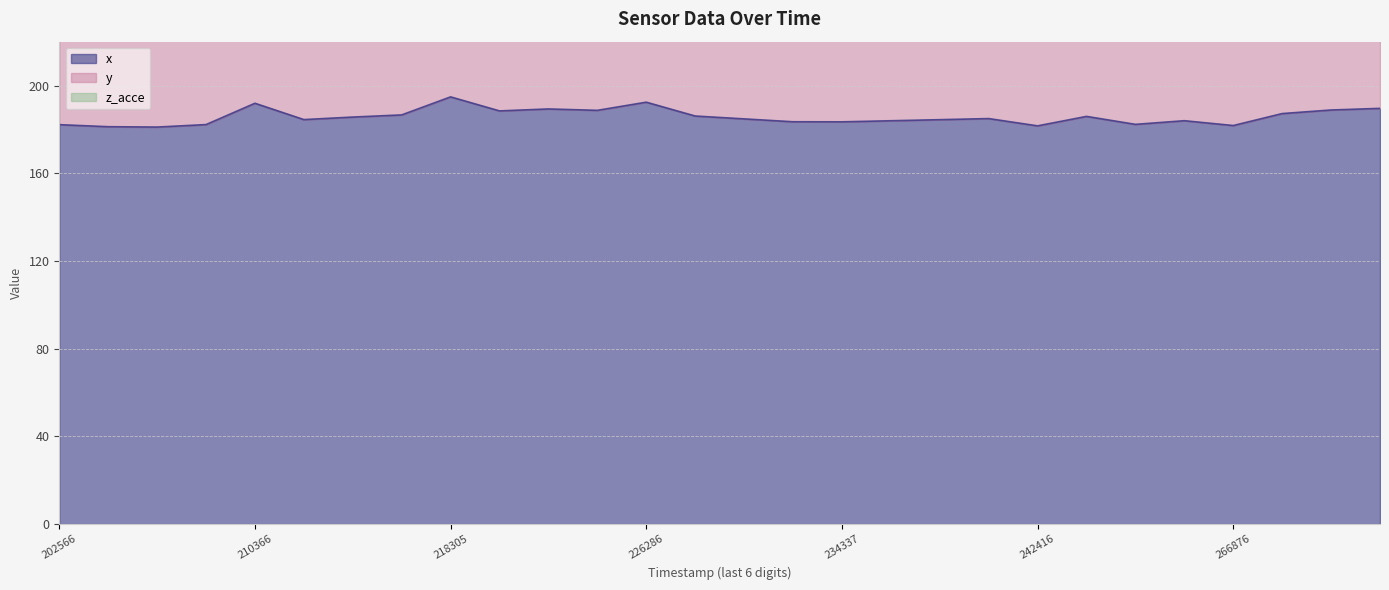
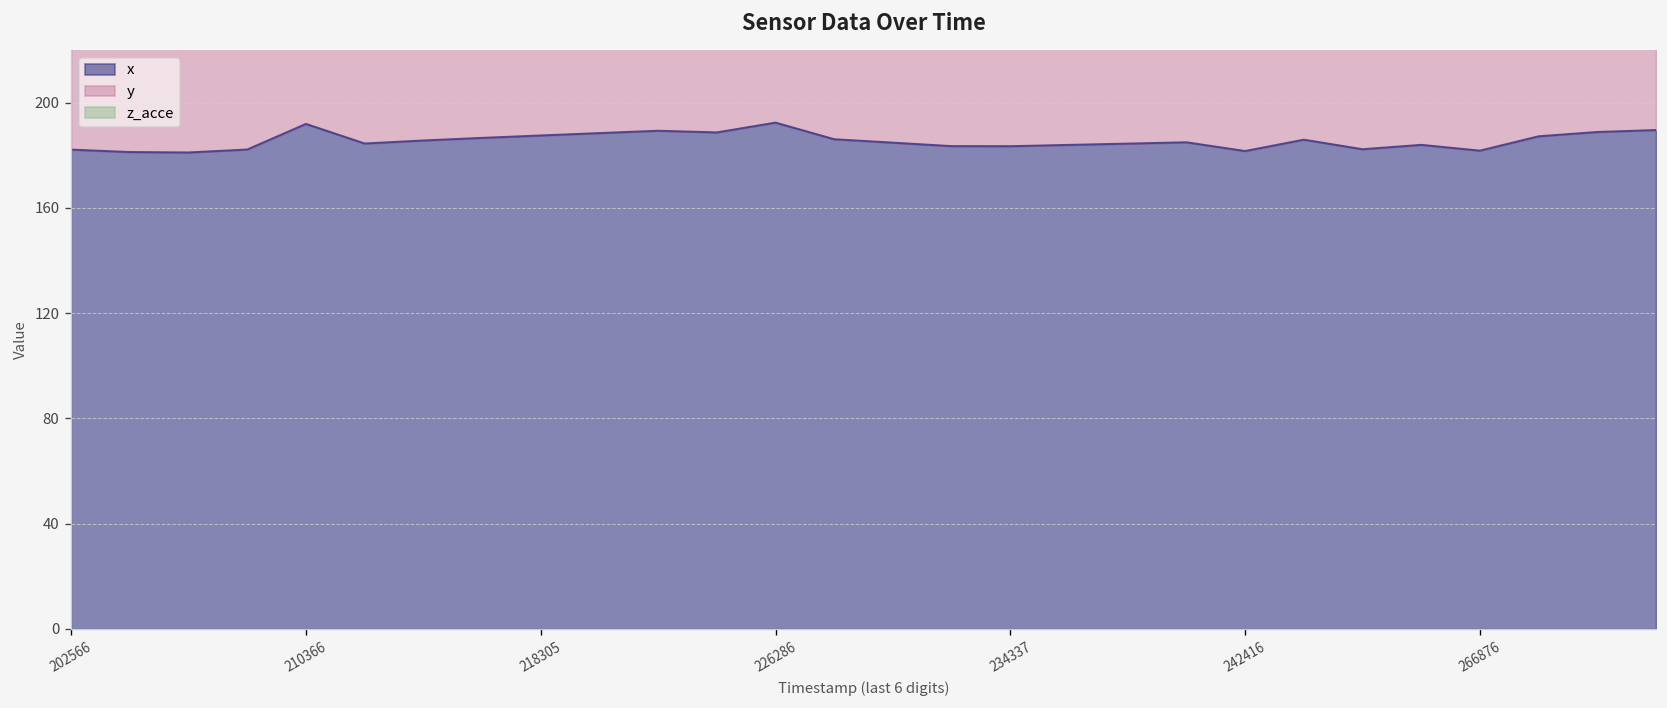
x, 218305: 195 -> 188
